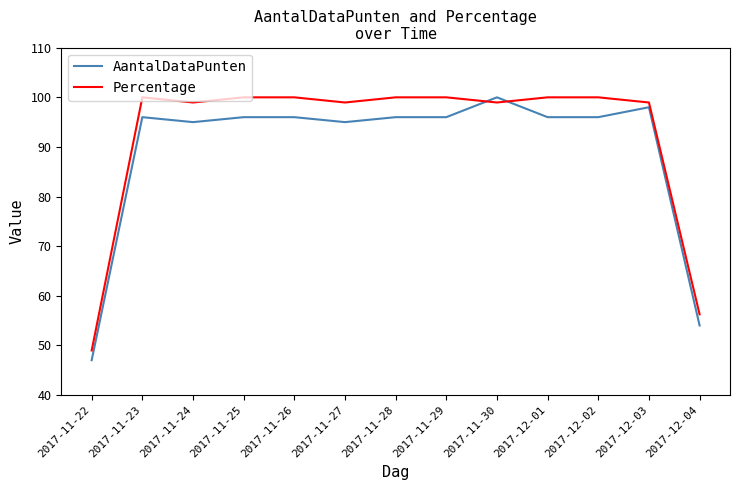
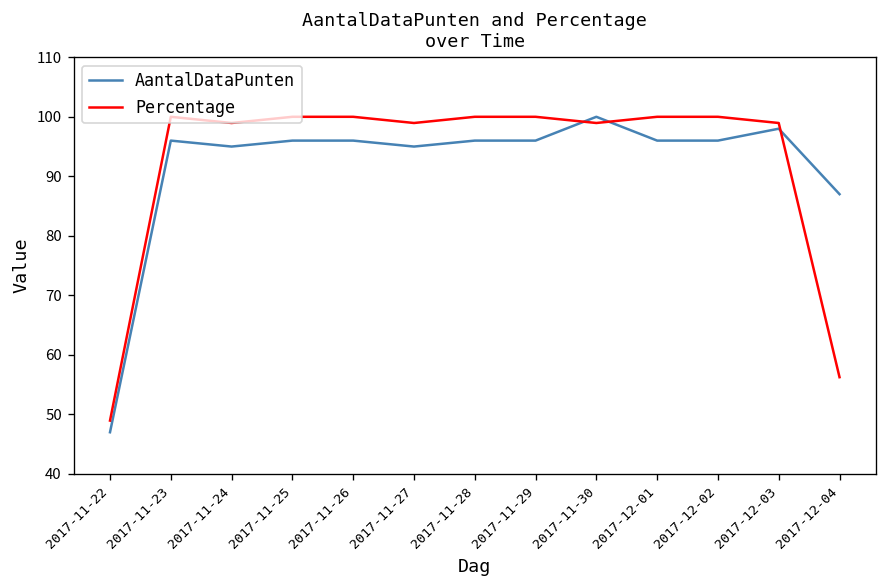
AantalDataPunten, 2017-12-04: 54 -> 87
